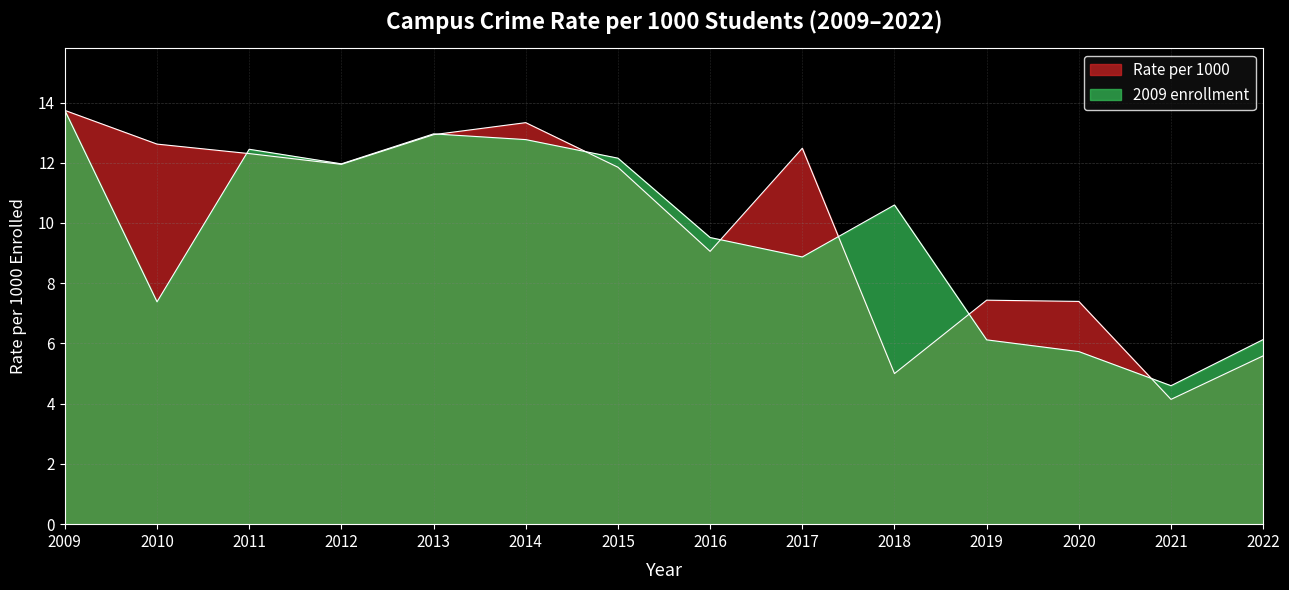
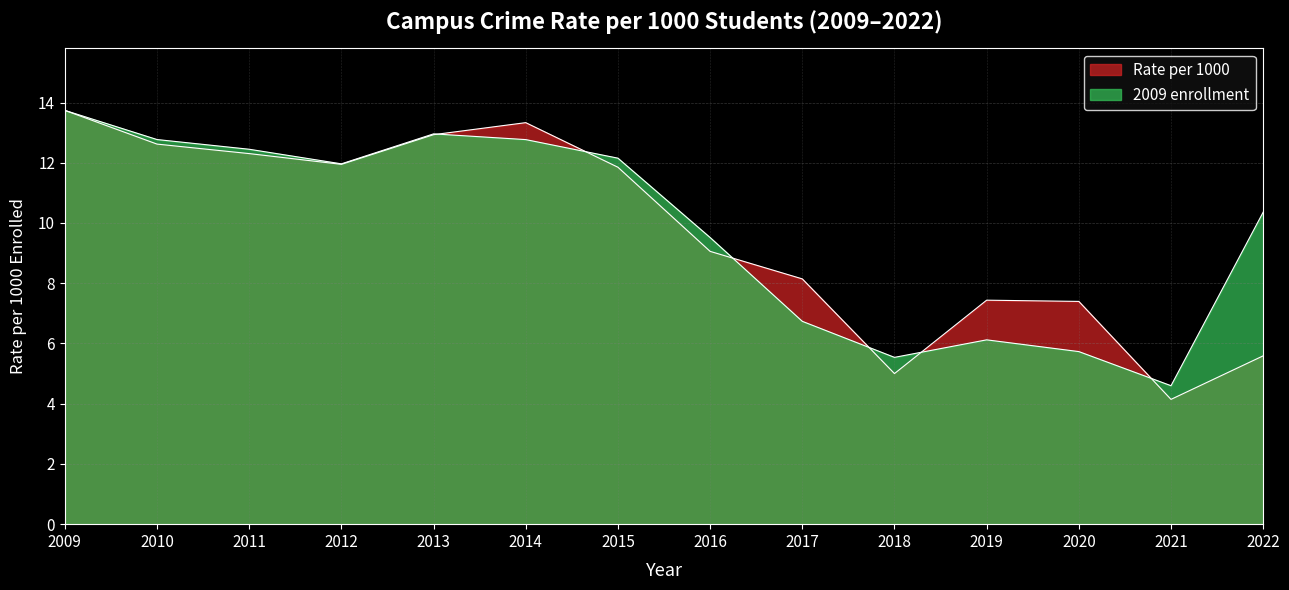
2009 enrollment, 2010: 7.4 -> 12.8
Rate per 1000, 2017: 12.5 -> 8.1
2009 enrollment, 2017: 8.9 -> 6.7
2009 enrollment, 2018: 10.6 -> 5.5
2009 enrollment, 2022: 6.1 -> 10.4
